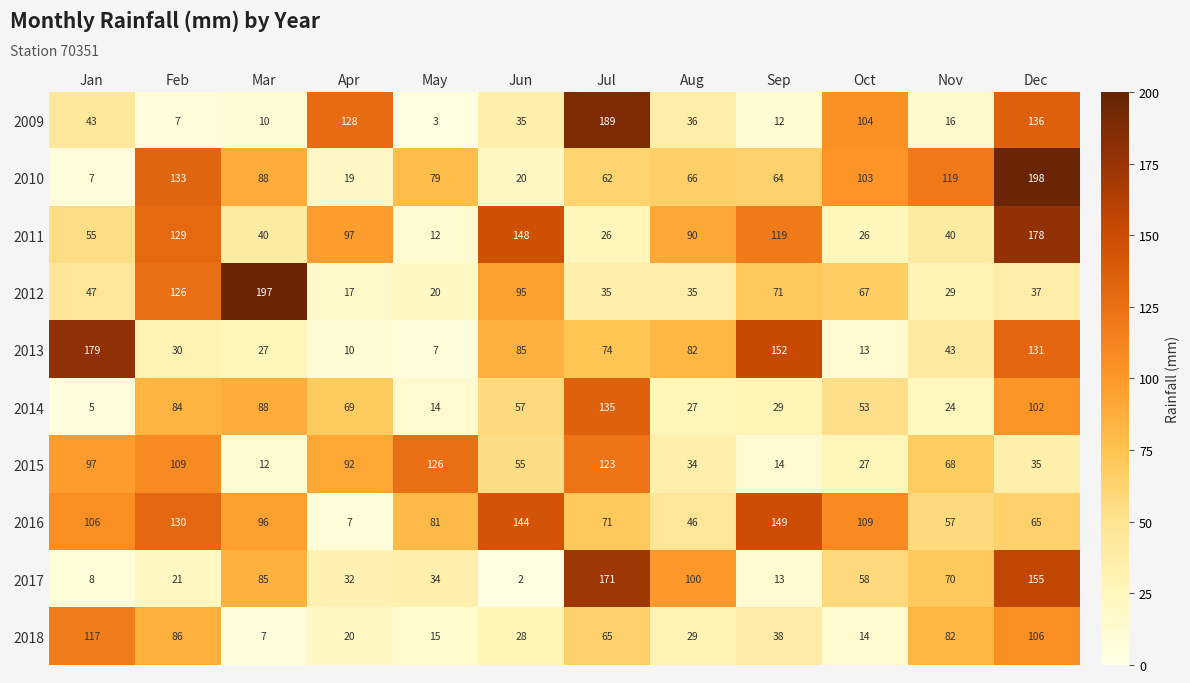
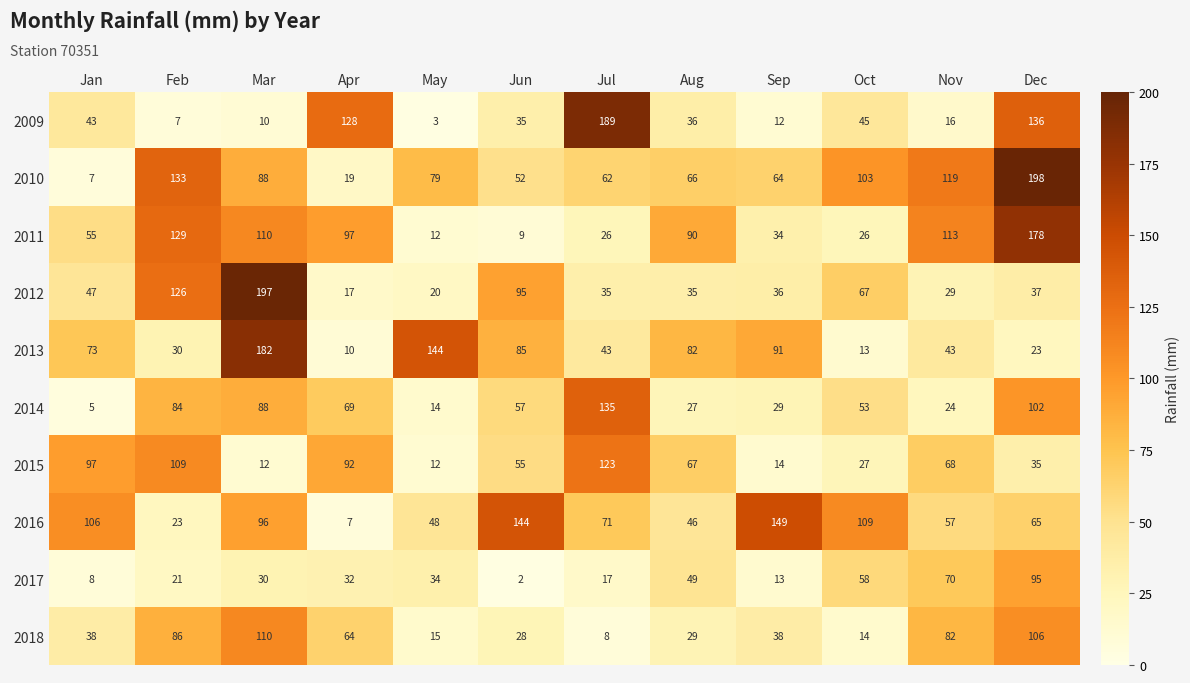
2009, Oct: 104 -> 45
2010, Jun: 20 -> 52
2011, Mar: 40 -> 110
2011, Jun: 148 -> 9
2011, Sep: 119 -> 34
2011, Nov: 40 -> 113
2012, Sep: 71 -> 36
2013, Jan: 179 -> 73
2013, Mar: 27 -> 182
2013, May: 7 -> 144
2013, Jul: 74 -> 43
2013, Sep: 152 -> 91
2013, Dec: 131 -> 23
2015, May: 126 -> 12
2015, Aug: 34 -> 67
2016, Feb: 130 -> 23
2016, May: 81 -> 48
2017, Mar: 85 -> 30
2017, Jul: 171 -> 17
2017, Aug: 100 -> 49
2017, Dec: 155 -> 95
2018, Jan: 117 -> 38
2018, Mar: 7 -> 110
2018, Apr: 20 -> 64
2018, Jul: 65 -> 8
